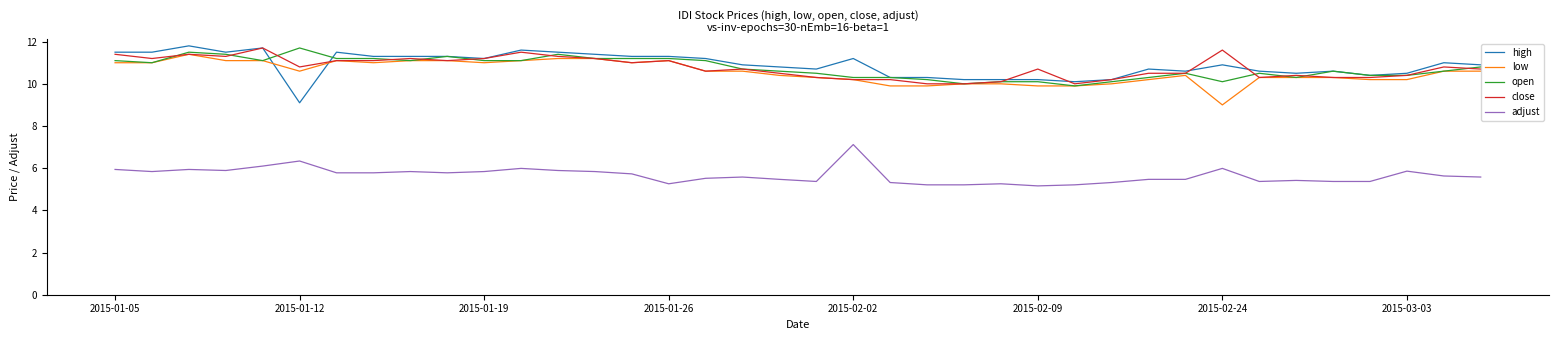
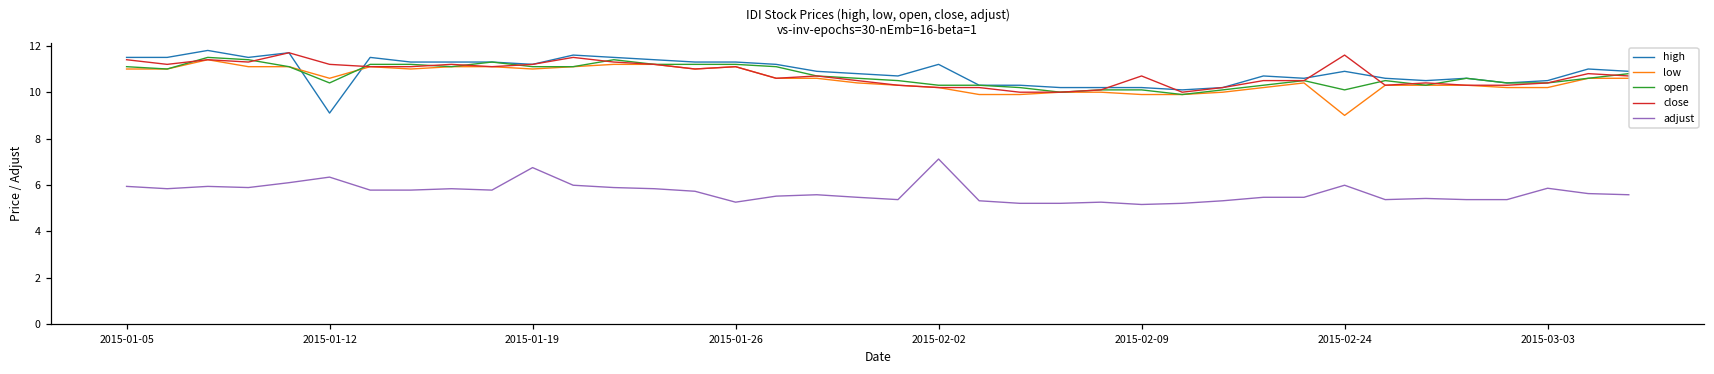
open, 2015-01-12: 11.7 -> 10.4
close, 2015-01-12: 10.8 -> 11.2
adjust, 2015-01-19: 5.8 -> 6.8
